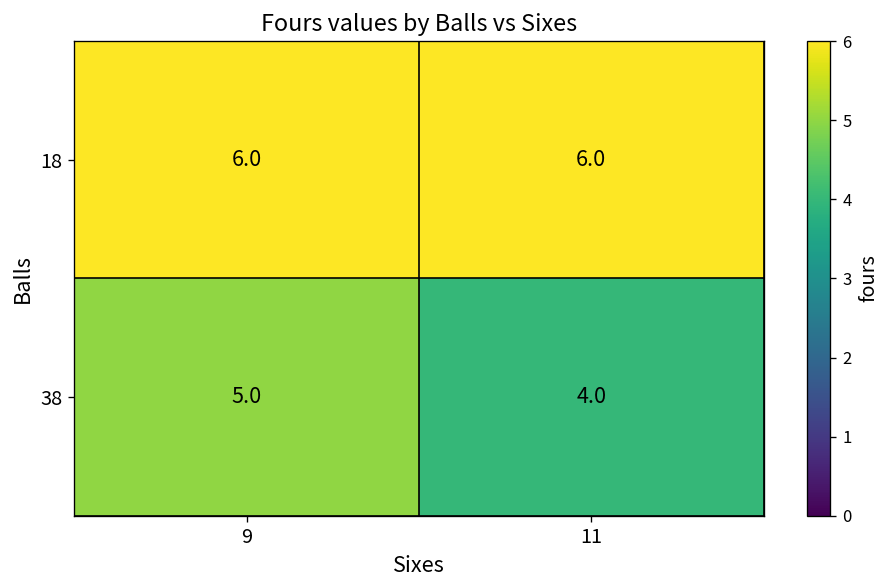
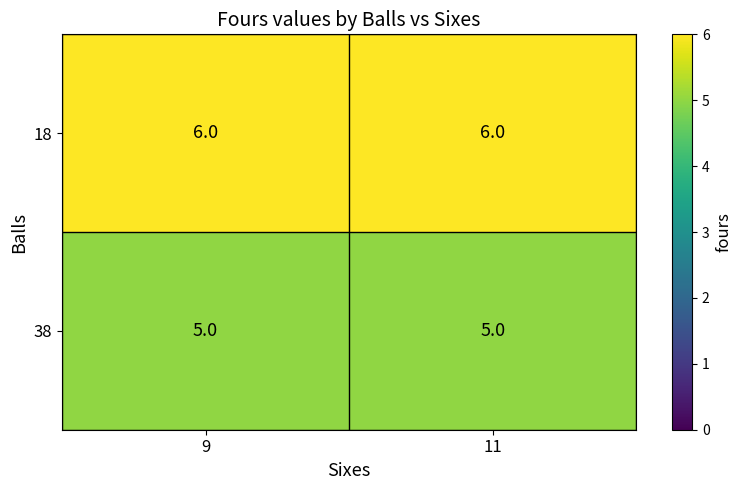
38, 11: 4.0 -> 5.0
